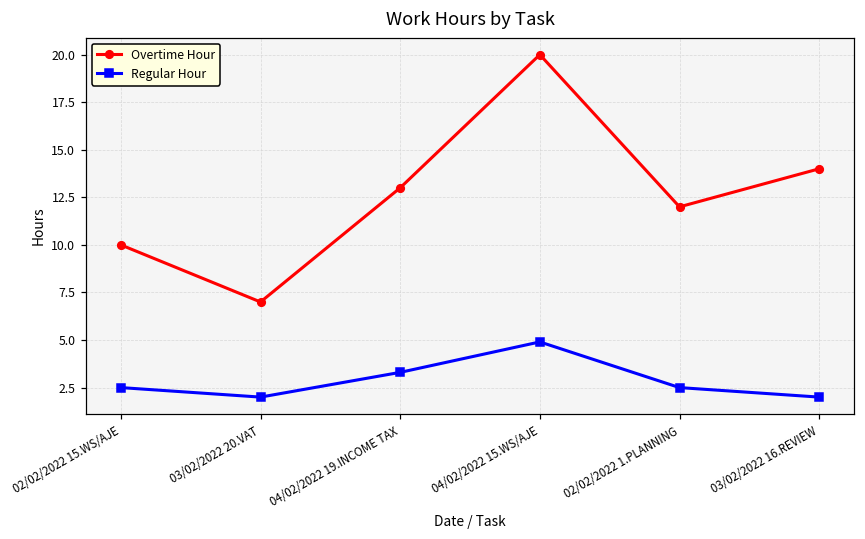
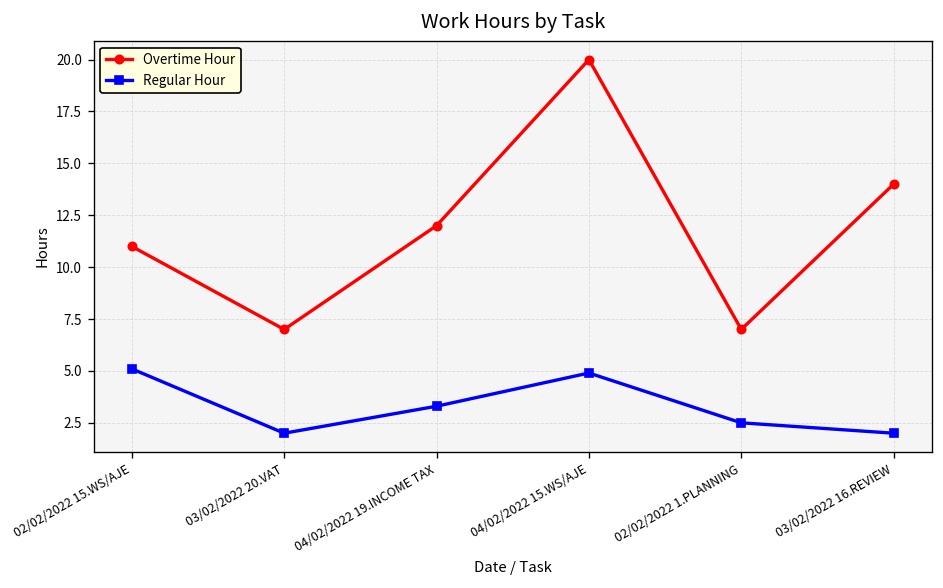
Overtime Hour, 02/02/2022 15.WS/AJE: 10 -> 11
Regular Hour, 02/02/2022 15.WS/AJE: 2.5 -> 5.1
Overtime Hour, 04/02/2022 19.INCOME TAX: 13 -> 12
Overtime Hour, 02/02/2022 1.PLANNING: 12 -> 7
